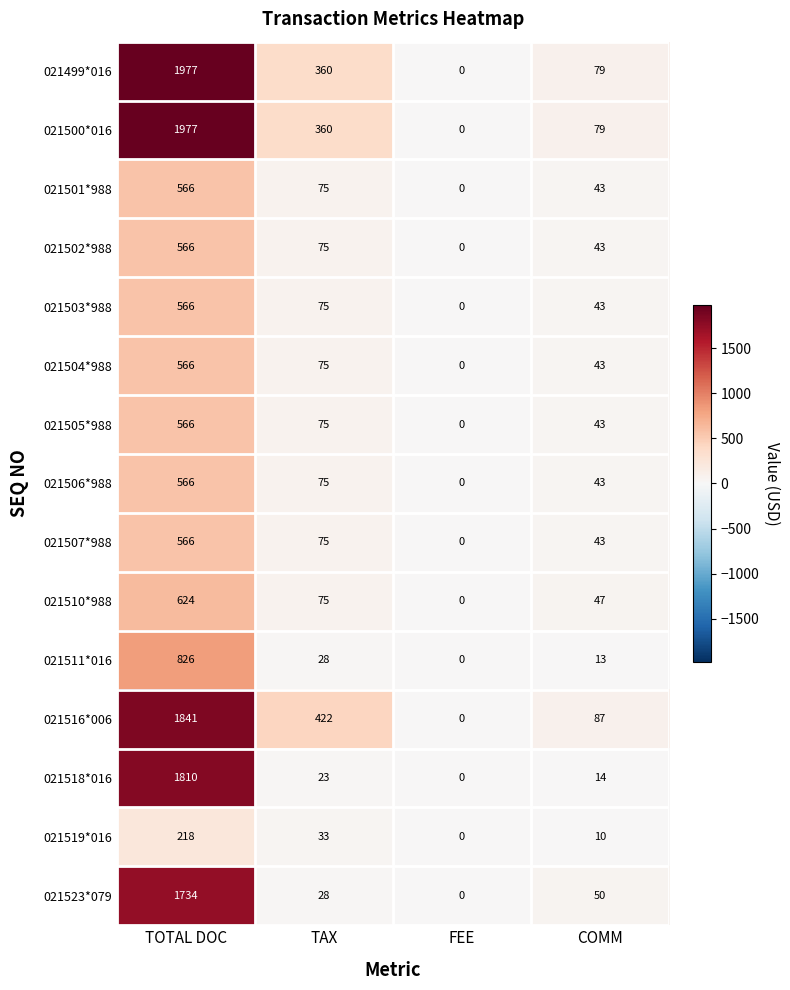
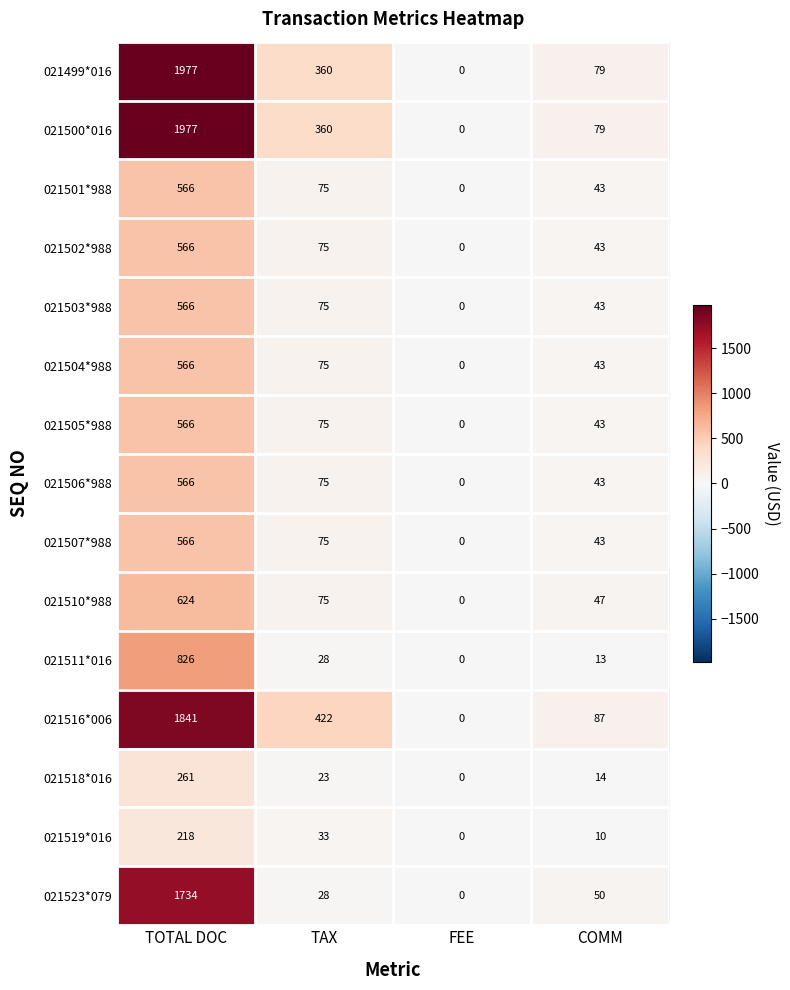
021518*016, TOTAL DOC: 1810 -> 261
